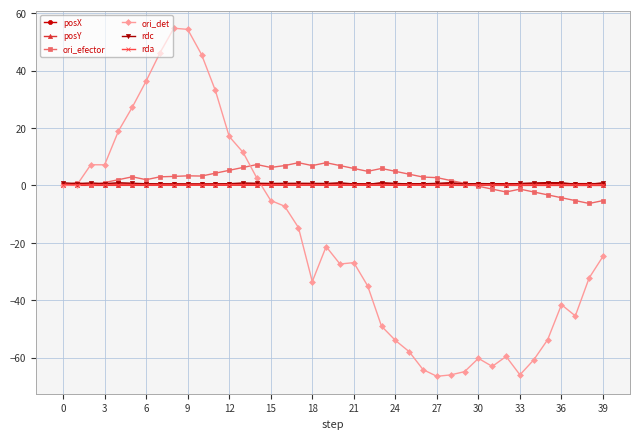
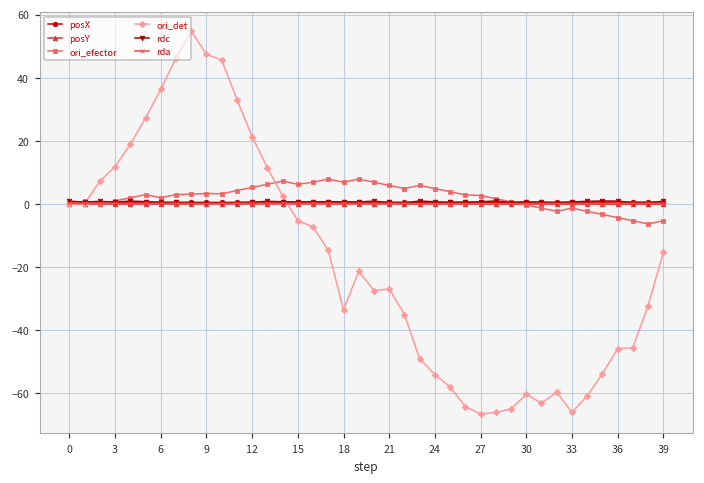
ori_det, 3: 7 -> 12
ori_det, 9: 54 -> 47
ori_det, 12: 17 -> 21
ori_det, 36: -42 -> -46
ori_det, 39: -25 -> -15
